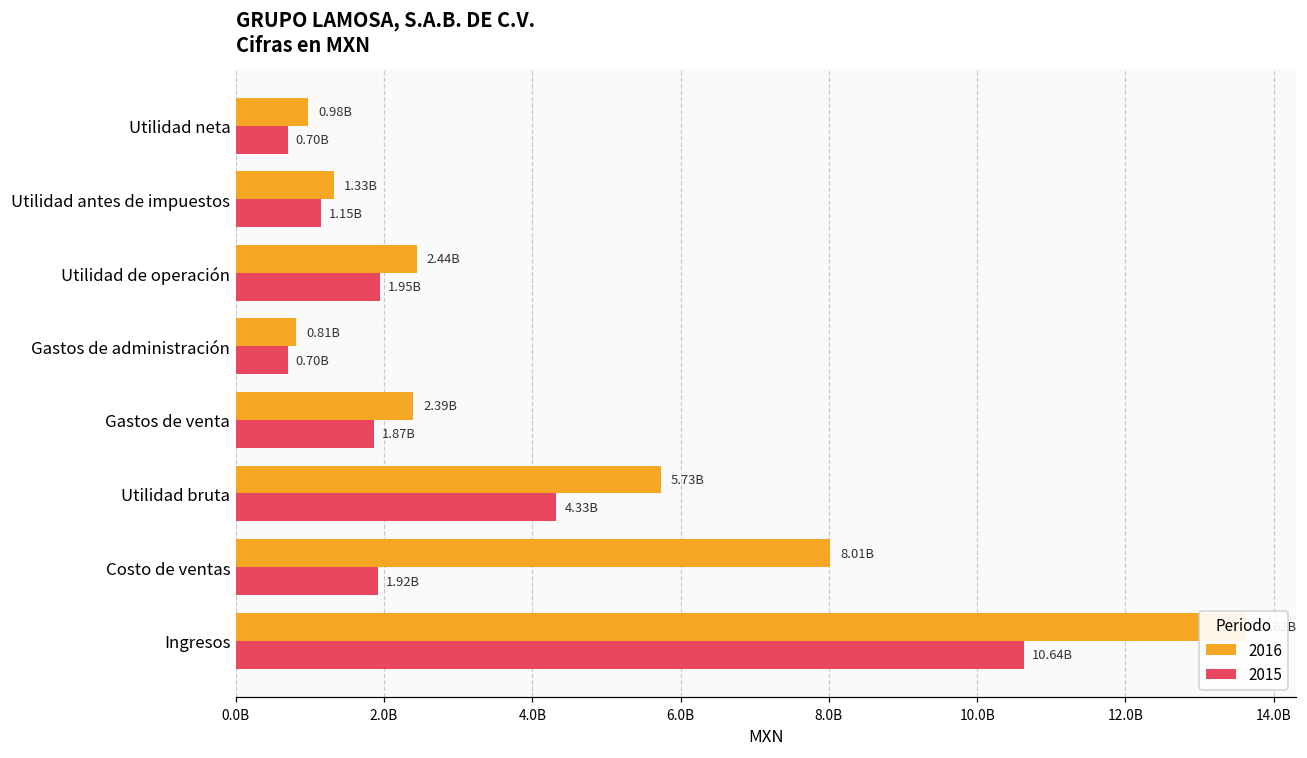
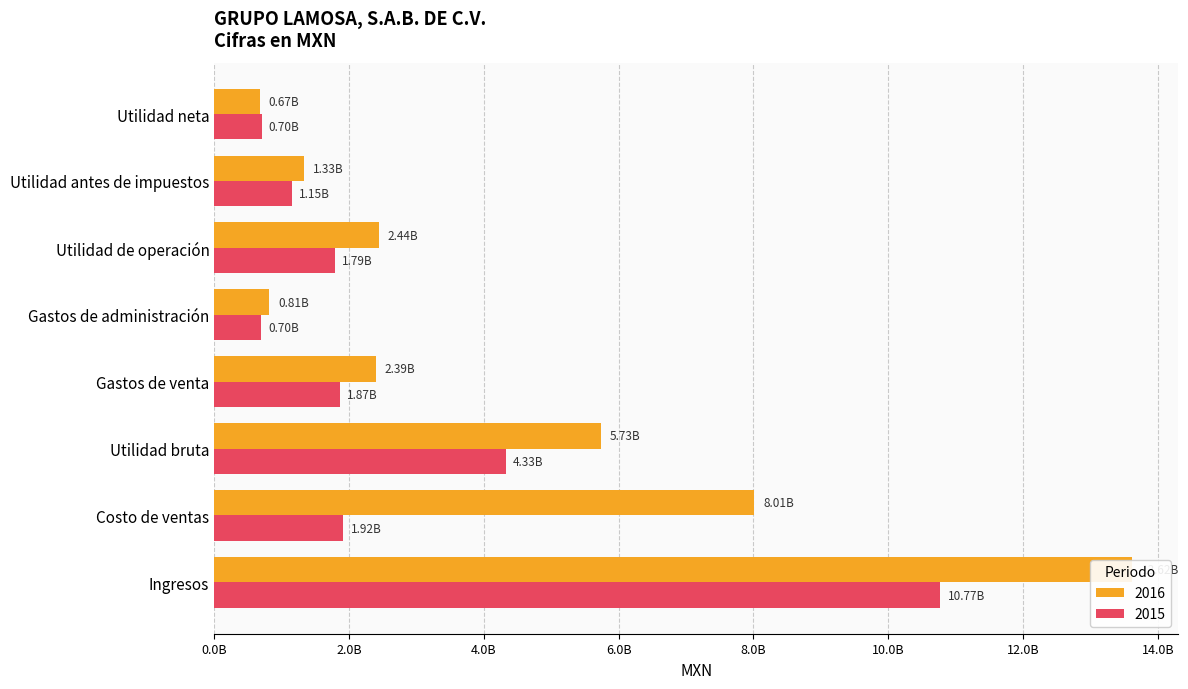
2016, Utilidad neta: 0.98B -> 0.67B
2015, Utilidad de operación: 1.95B -> 1.79B
2015, Ingresos: 10.64B -> 10.77B
